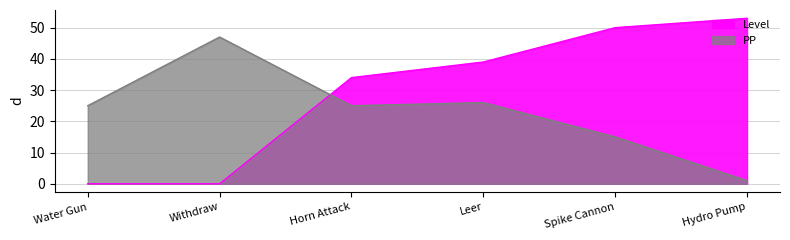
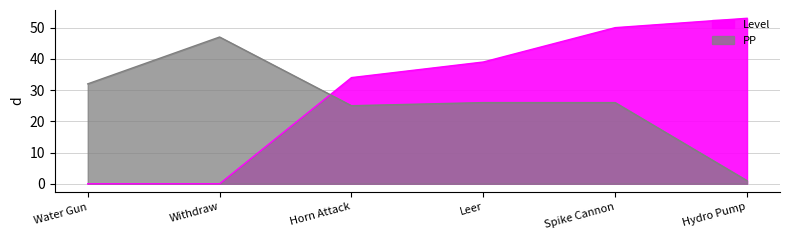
PP, Water Gun: 25 -> 32
PP, Spike Cannon: 15 -> 26
